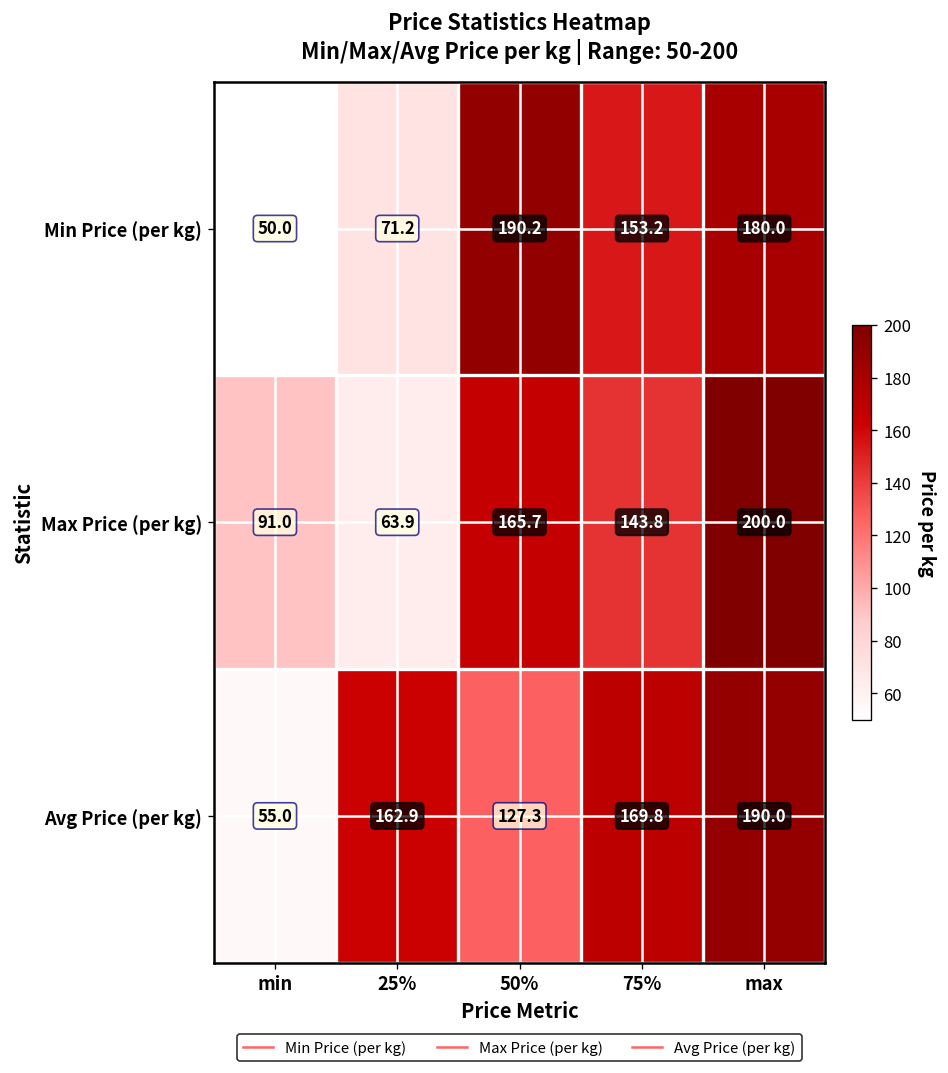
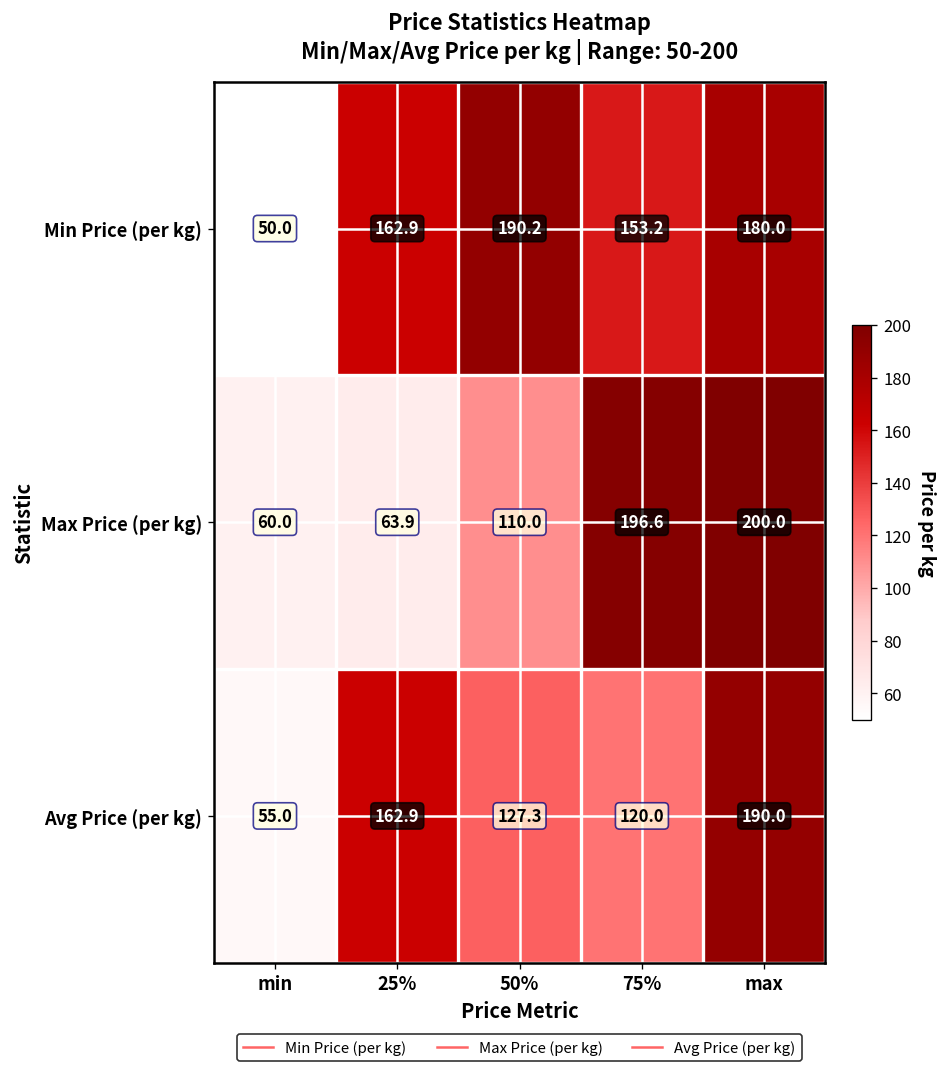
Min Price (per kg), 25%: 71.2 -> 162.9
Max Price (per kg), min: 91.0 -> 60.0
Max Price (per kg), 50%: 165.7 -> 110.0
Max Price (per kg), 75%: 143.8 -> 196.6
Avg Price (per kg), 75%: 169.8 -> 120.0
